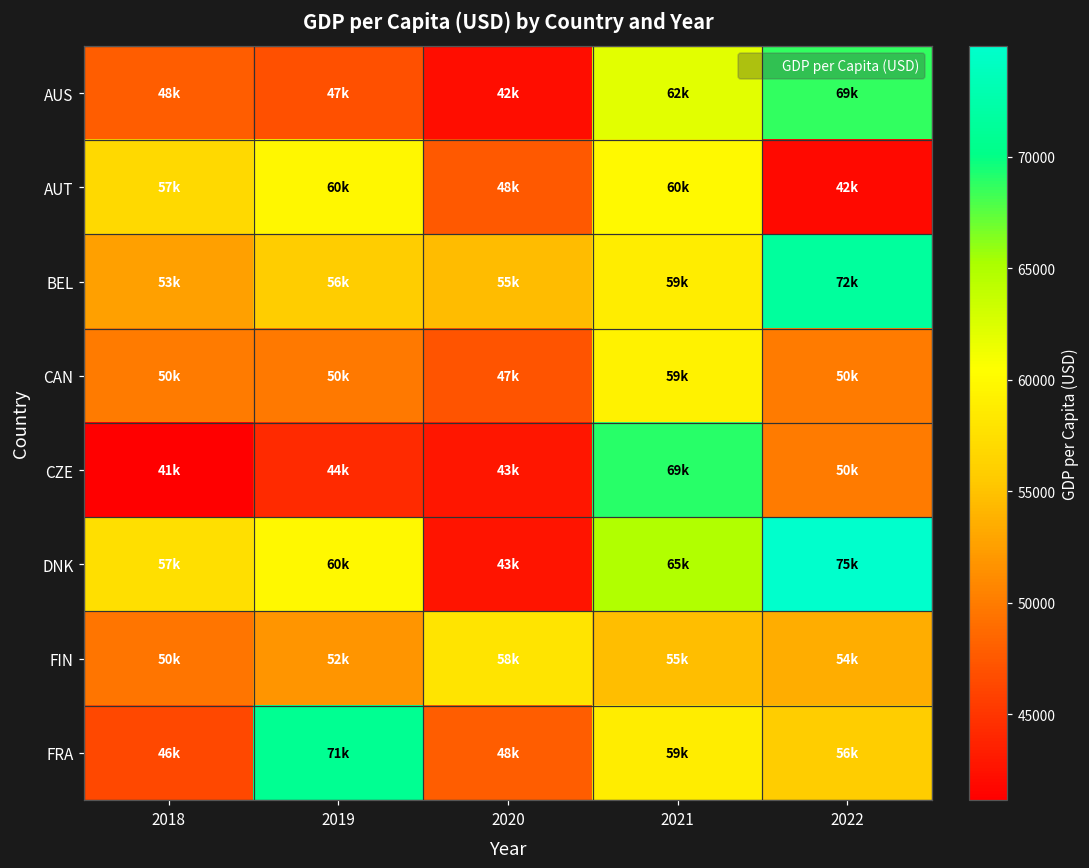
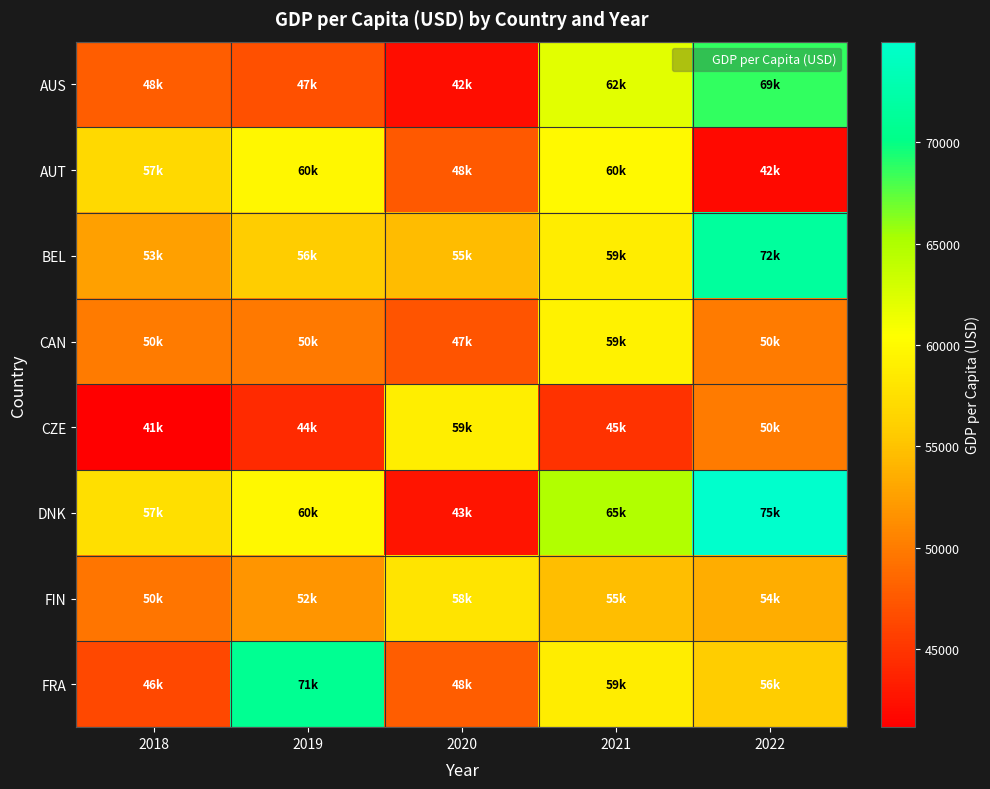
CZE, 2020: 43k -> 59k
CZE, 2021: 69k -> 45k
